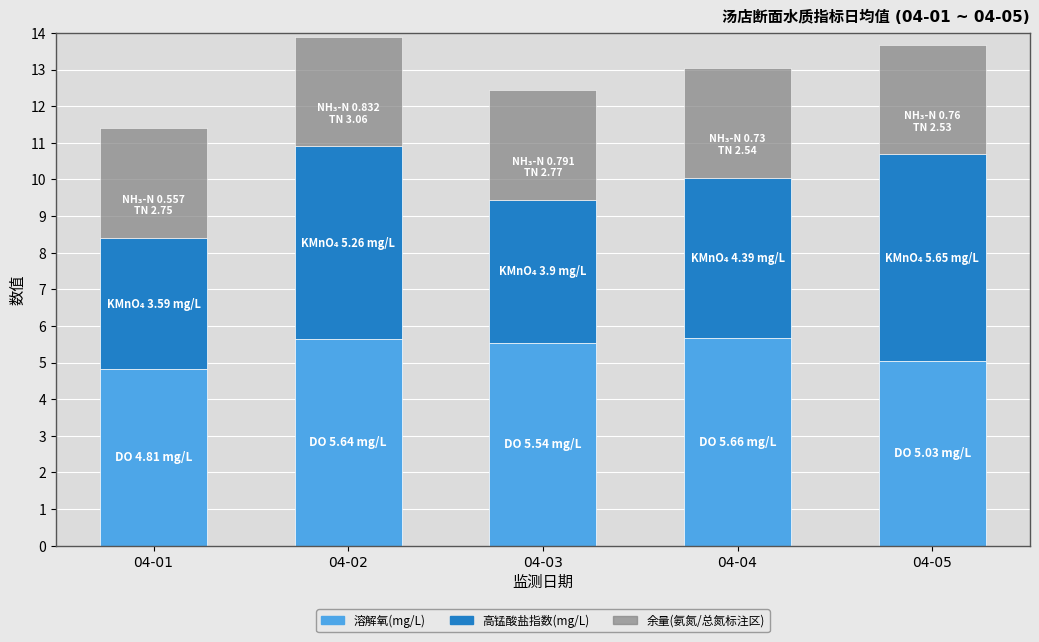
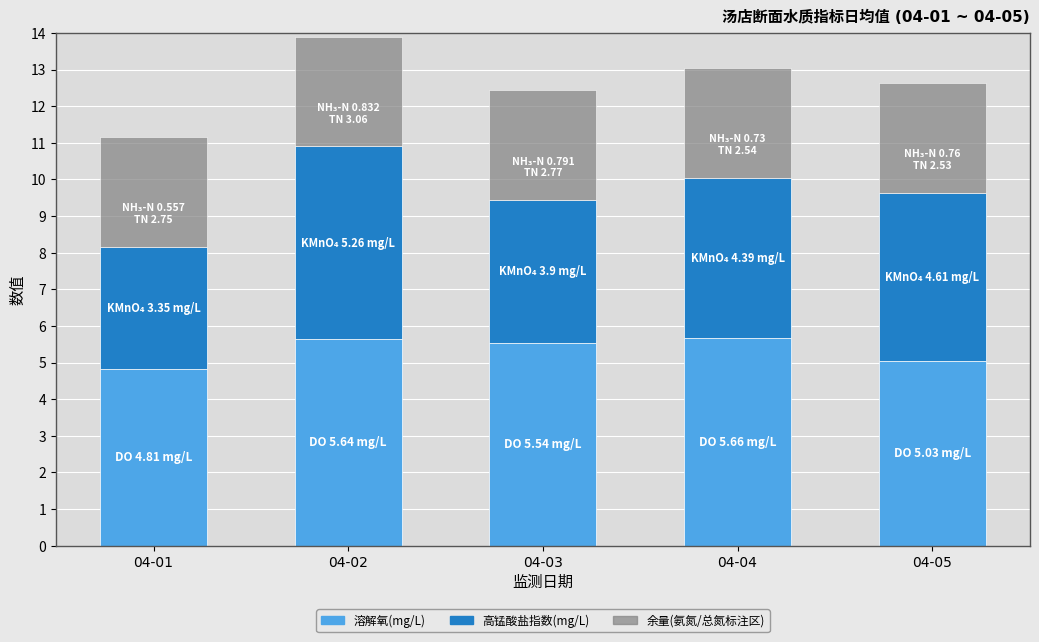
高锰酸盐指数(mg/L), 04-01: 3.59 -> 3.35
高锰酸盐指数(mg/L), 04-05: 5.65 -> 4.61
